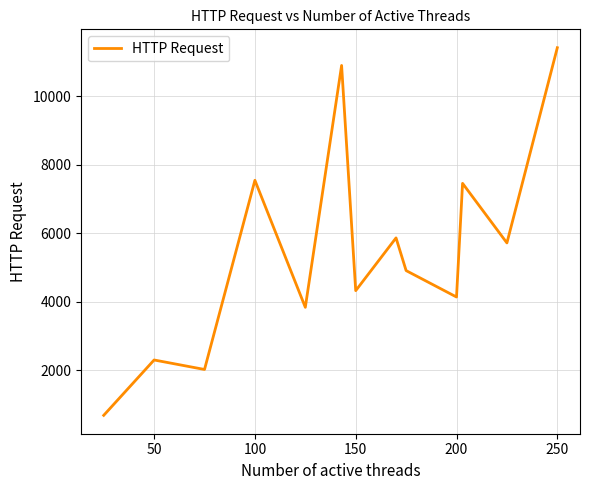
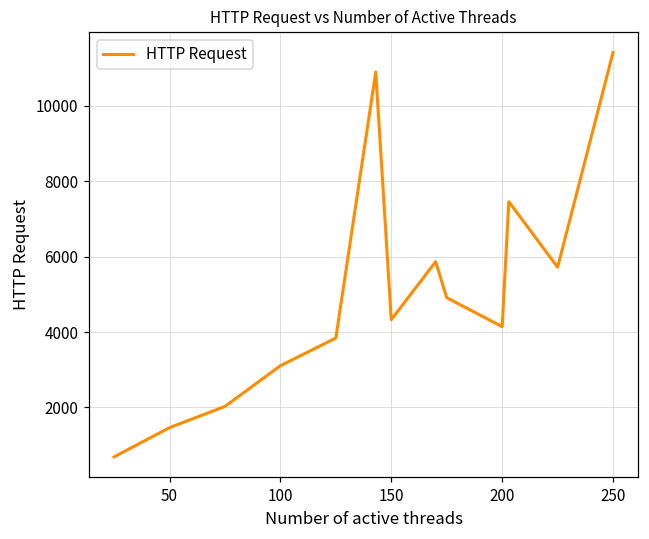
50: 2300 -> 1500
100: 7500 -> 3100
